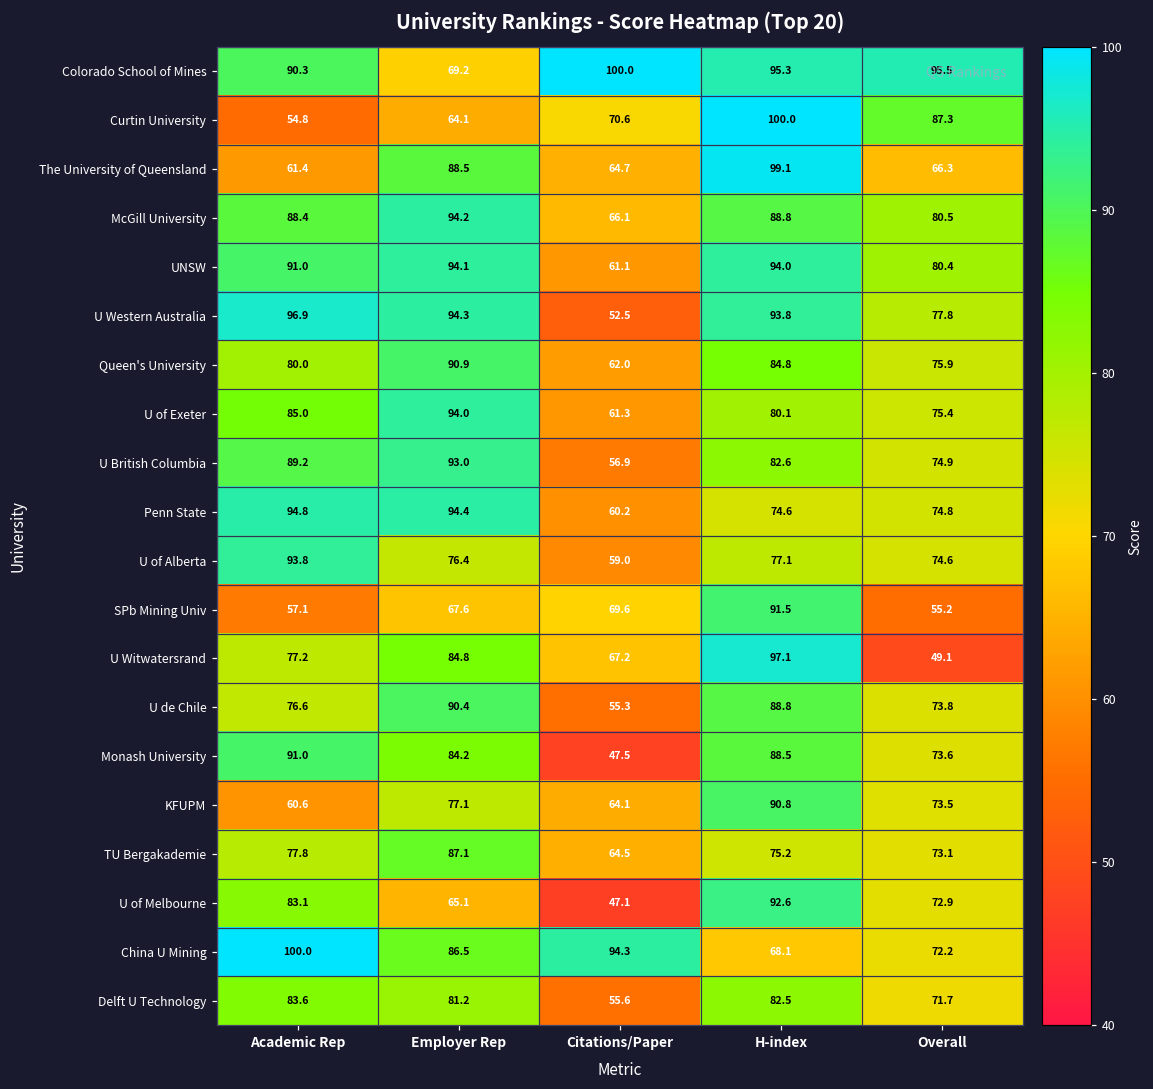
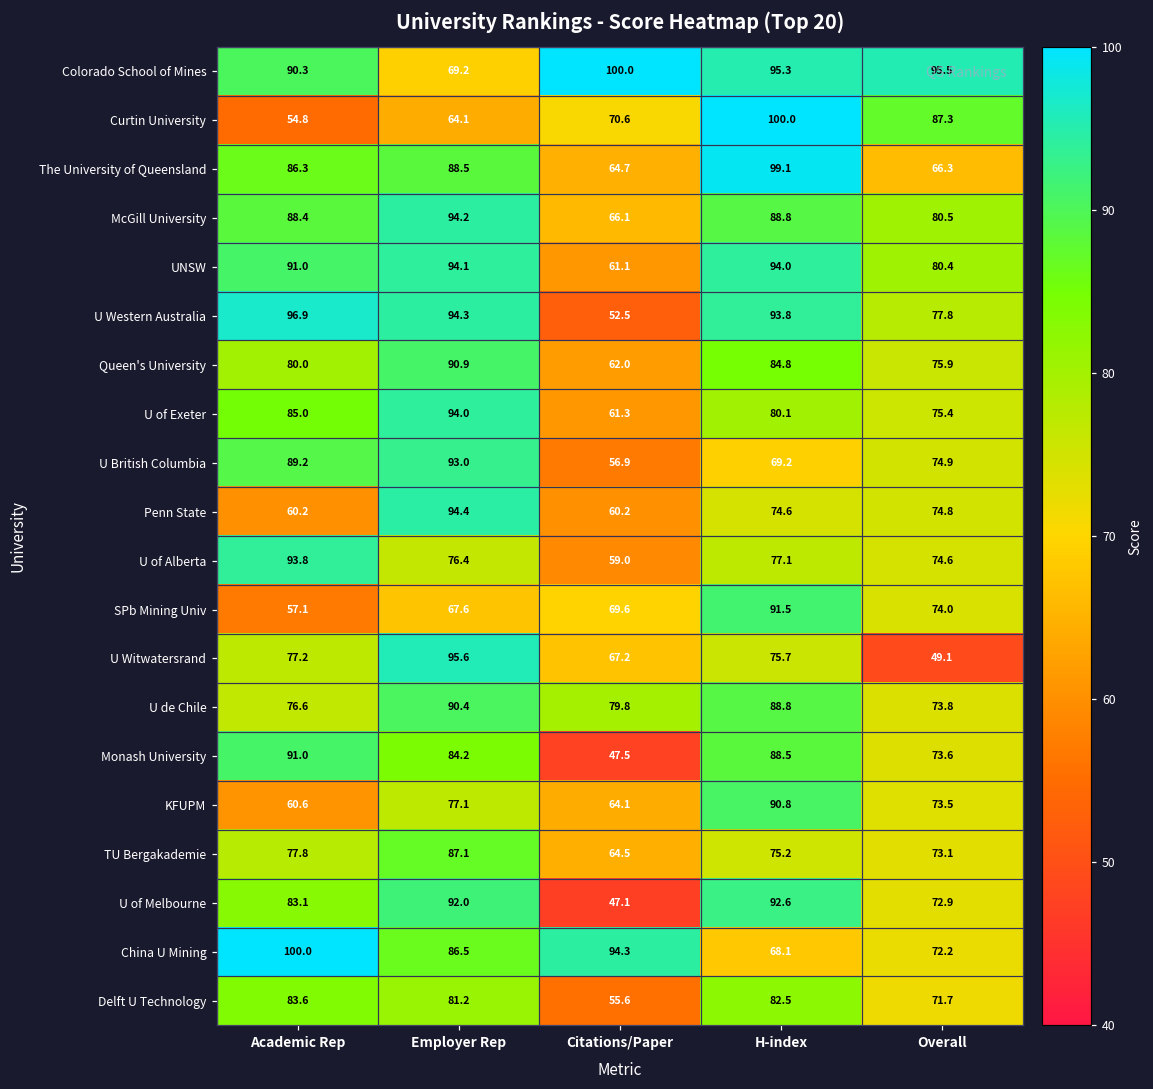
The University of Queensland, Academic Rep: 61.4 -> 86.3
U British Columbia, H-index: 82.6 -> 69.2
Penn State, Academic Rep: 94.8 -> 60.2
SPb Mining Univ, Overall: 55.2 -> 74.0
U Witwatersrand, Employer Rep: 84.8 -> 95.6
U Witwatersrand, H-index: 97.1 -> 75.7
U de Chile, Citations/Paper: 55.3 -> 79.8
U of Melbourne, Employer Rep: 65.1 -> 92.0
